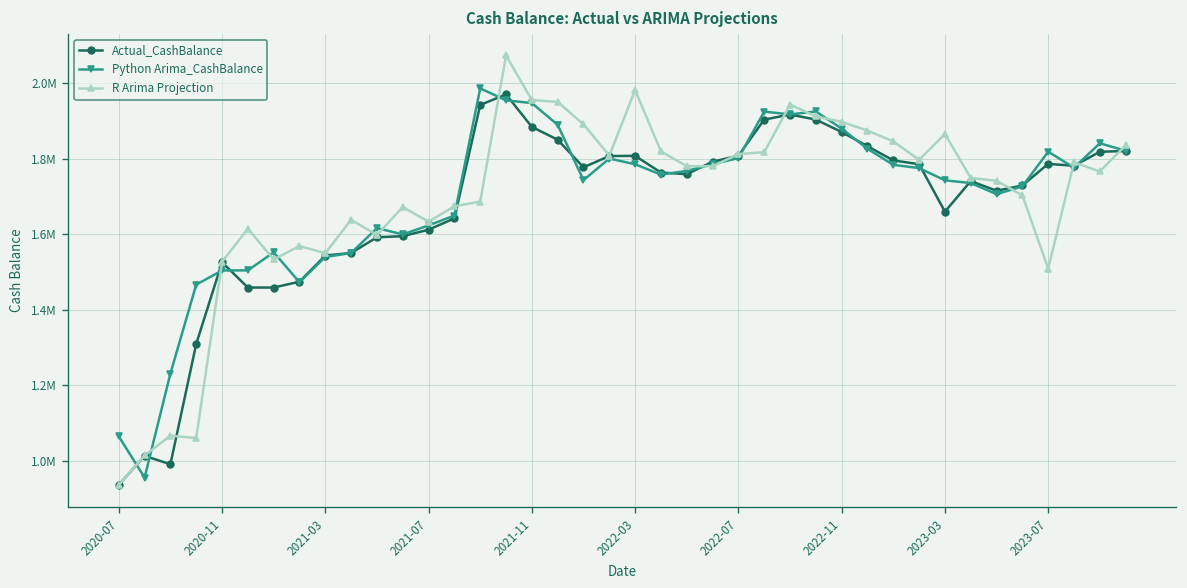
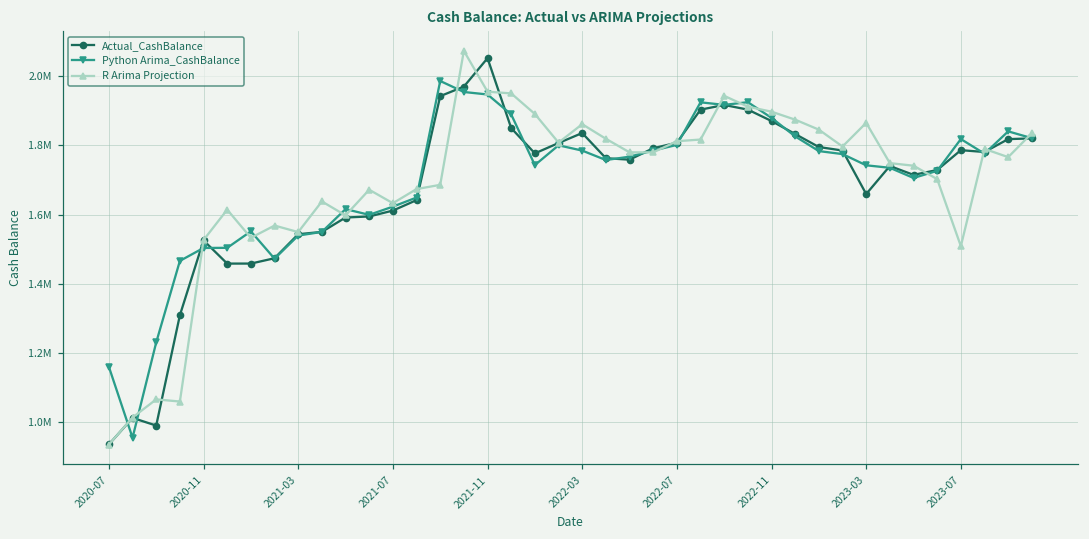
Python Arima_CashBalance, 2020-07: 1060000 -> 1160000
Actual_CashBalance, 2021-11: 1880000 -> 2050000
Actual_CashBalance, 2022-03: 1810000 -> 1840000
R Arima Projection, 2022-03: 1980000 -> 1860000
